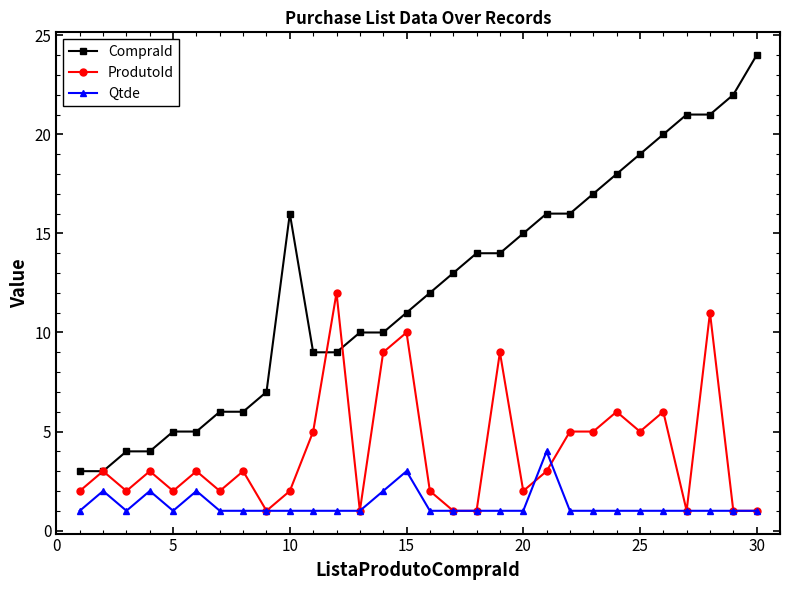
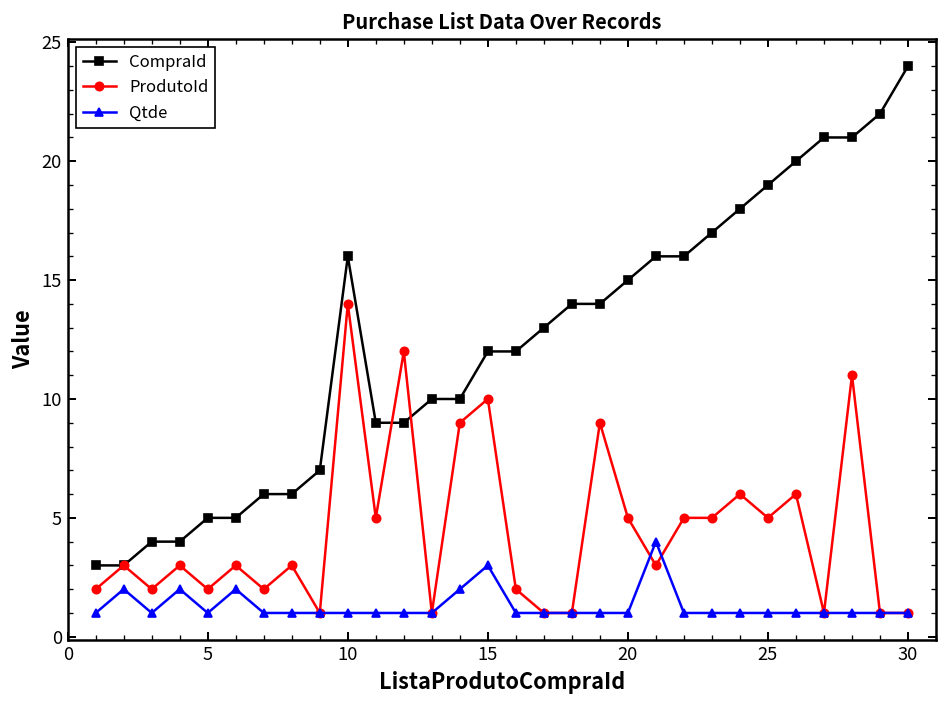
ProdutoId, 10: 2 -> 14
CompraId, 15: 11 -> 12
ProdutoId, 20: 2 -> 5
